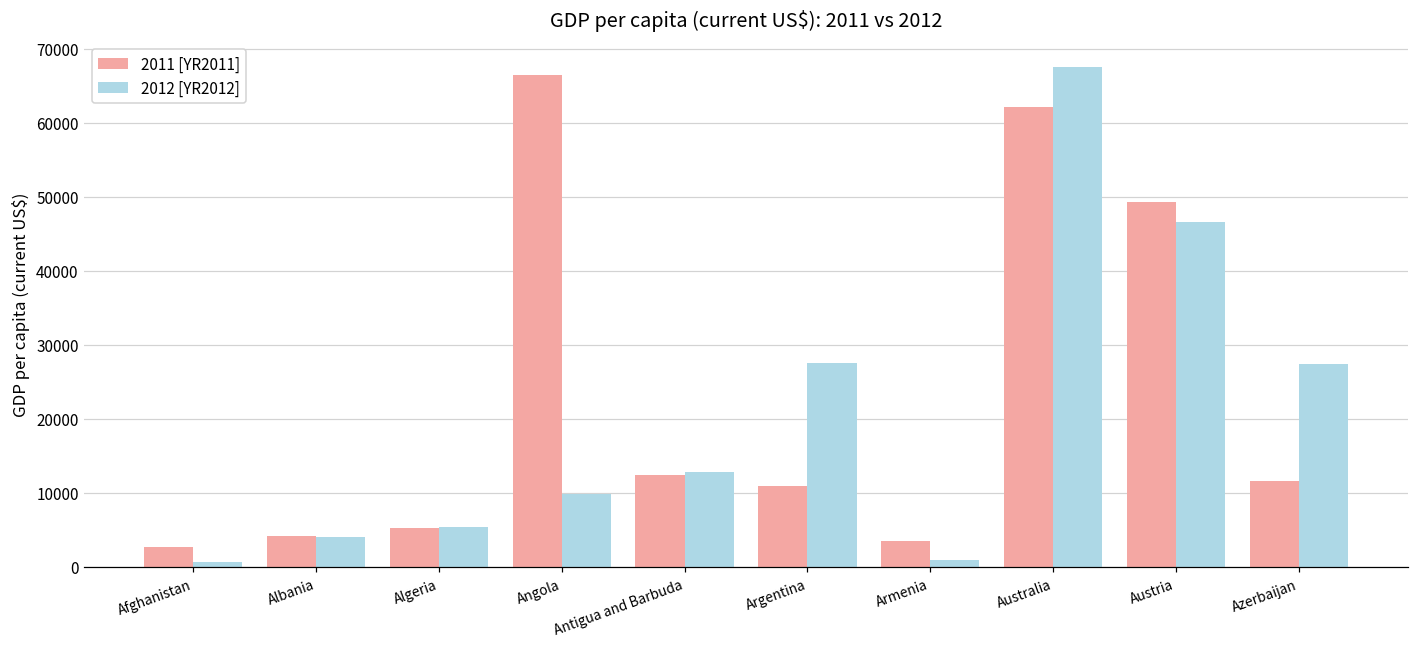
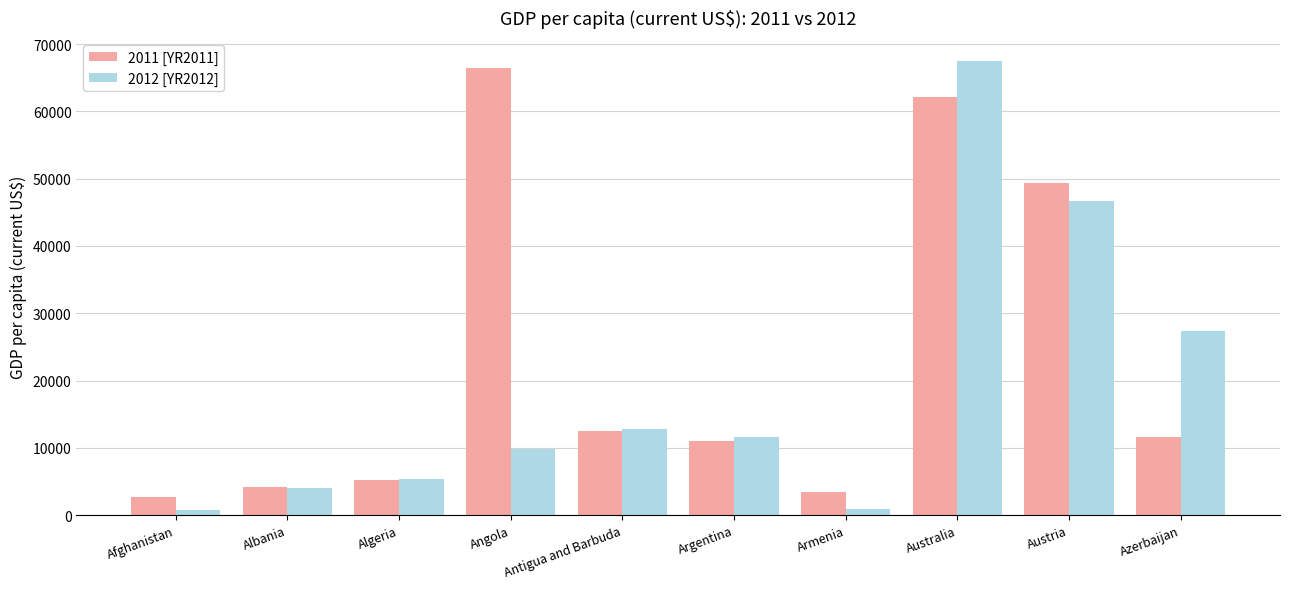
2012 [YR2012], Argentina: 28000 -> 12000
